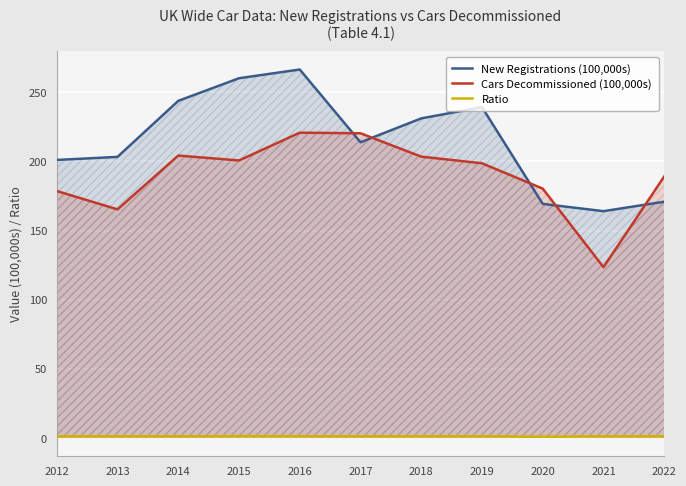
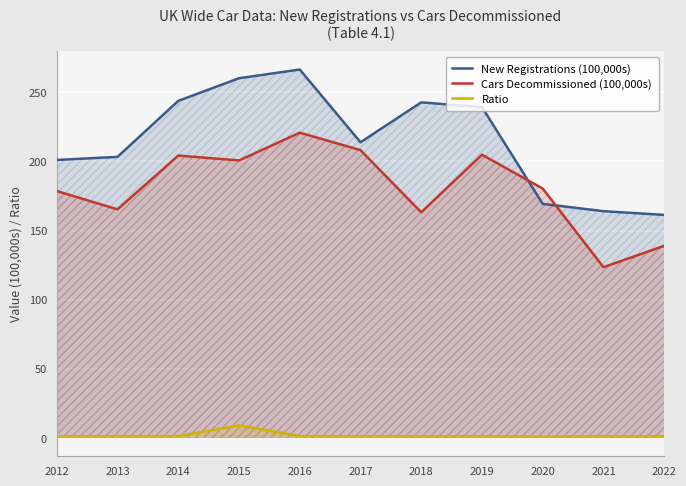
Ratio, 2015: 1 -> 9
Cars Decommissioned (100,000s), 2017: 220 -> 208
New Registrations (100,000s), 2018: 231 -> 243
Cars Decommissioned (100,000s), 2018: 203 -> 163
Cars Decommissioned (100,000s), 2019: 199 -> 205
New Registrations (100,000s), 2022: 171 -> 161
Cars Decommissioned (100,000s), 2022: 189 -> 139
